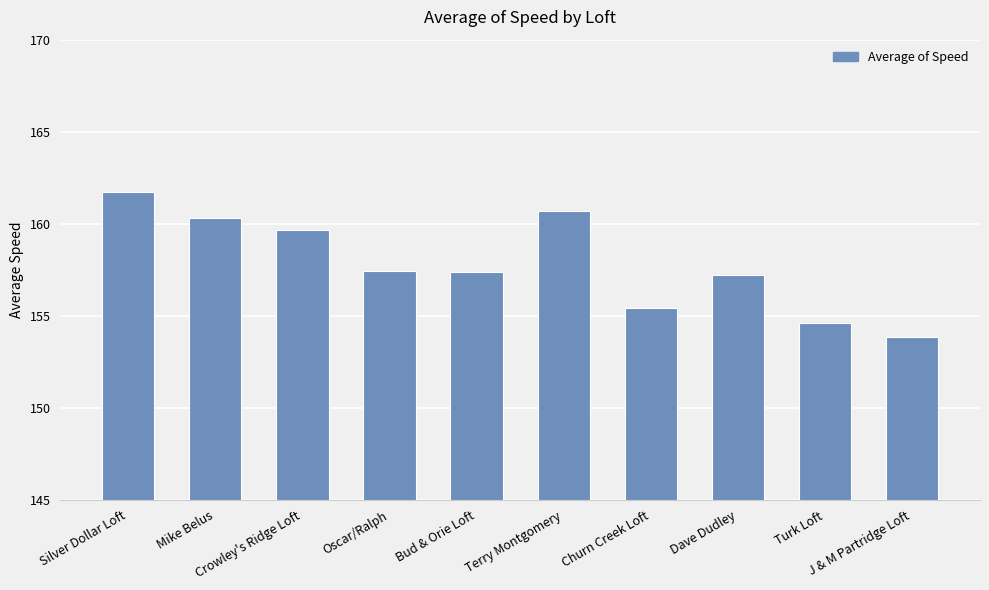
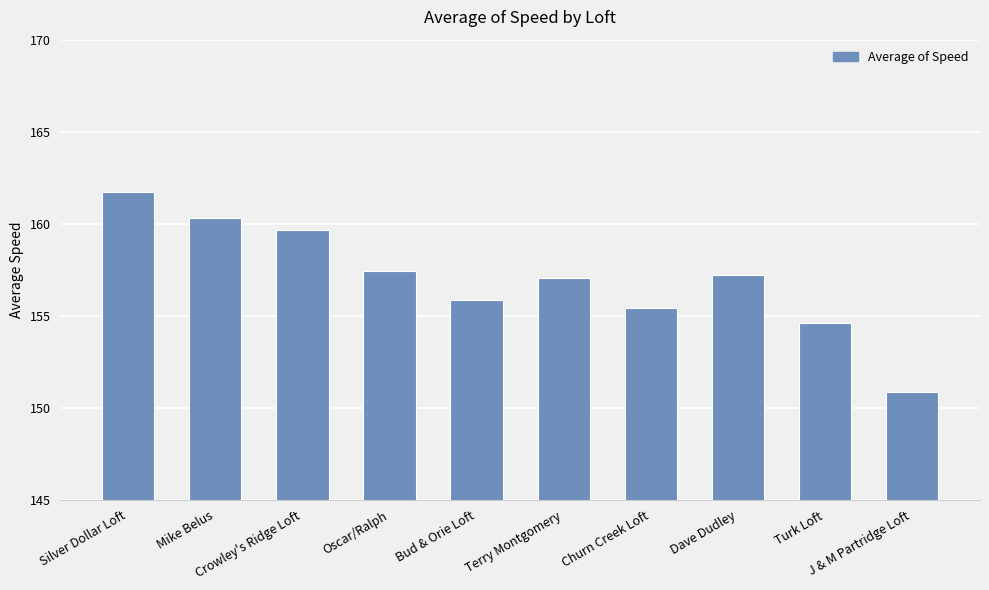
Bud & Orie Loft: 157.4 -> 155.9
Terry Montgomery: 160.7 -> 157.0
J & M Partridge Loft: 153.9 -> 150.9
